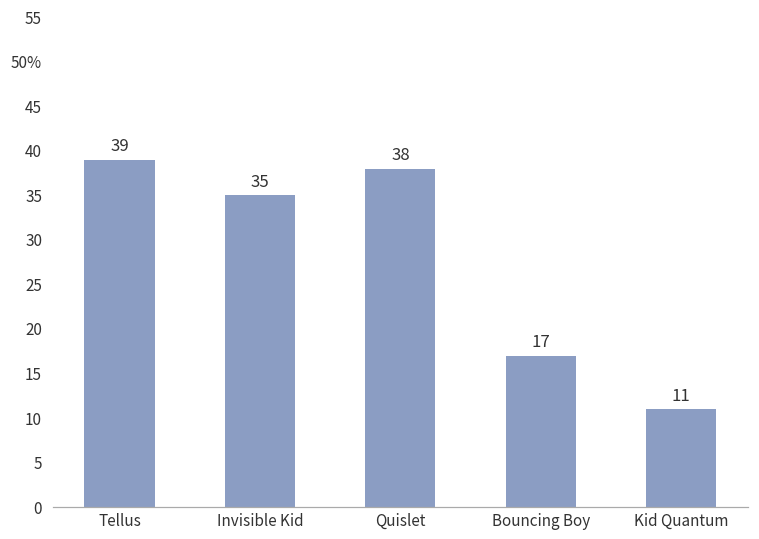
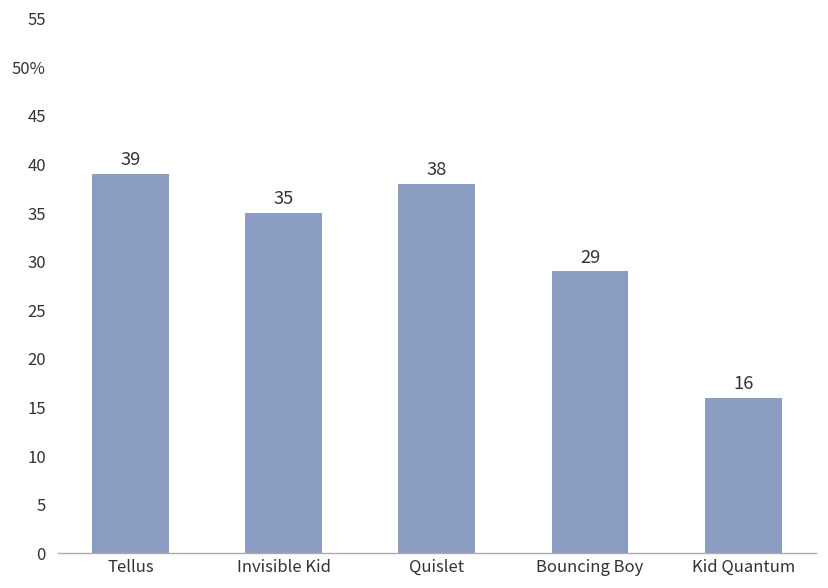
Bouncing Boy: 17 -> 29
Kid Quantum: 11 -> 16
